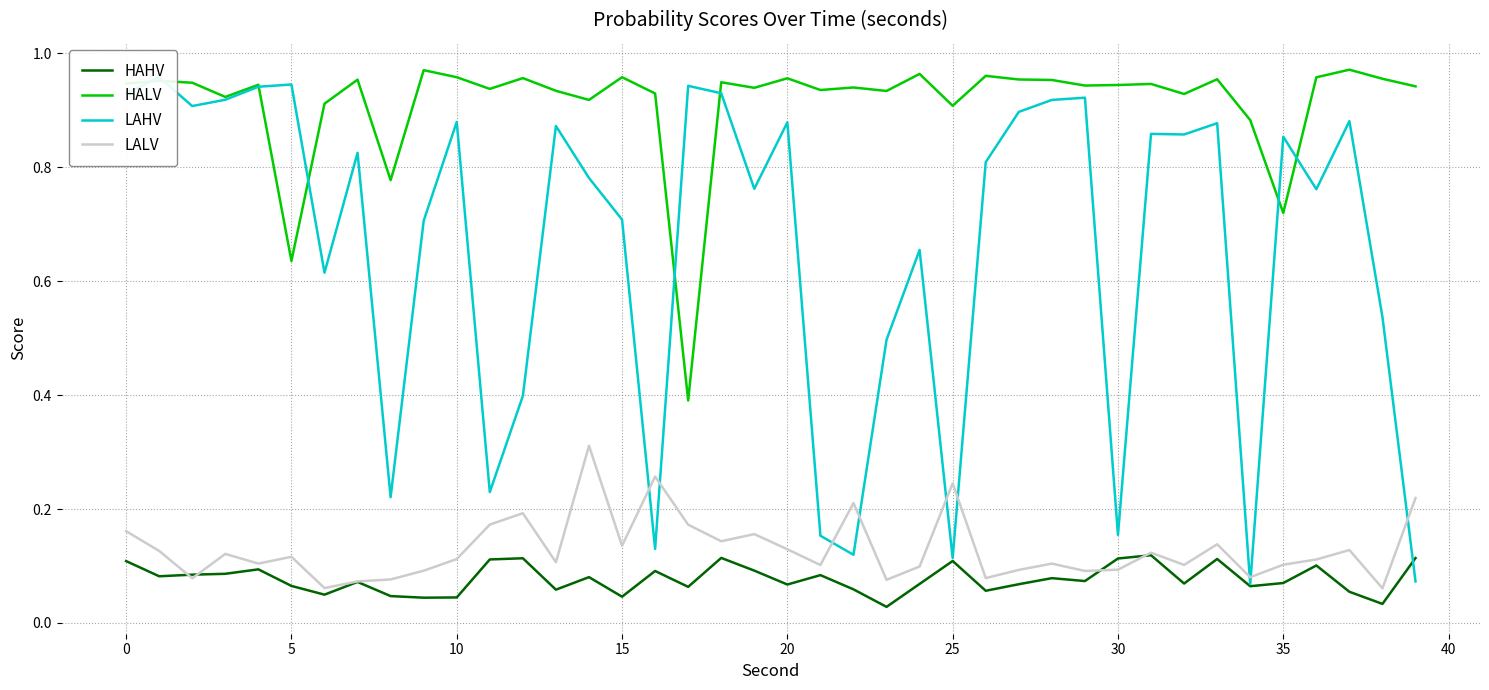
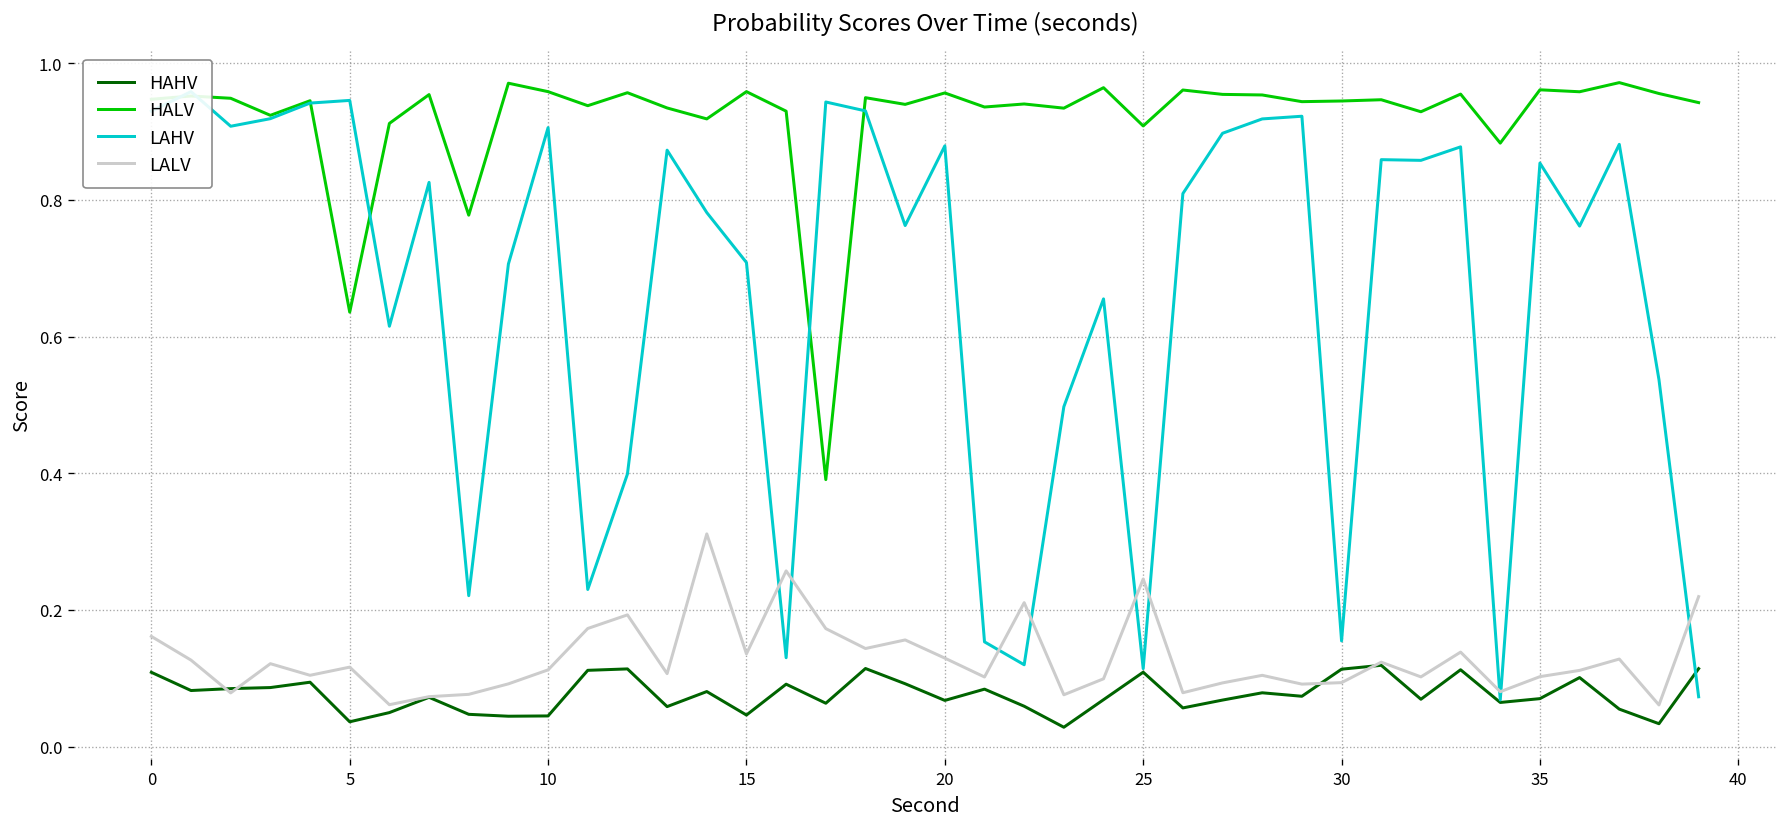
HAHV, 5: 0.07 -> 0.04
LAHV, 10: 0.88 -> 0.91
HALV, 35: 0.72 -> 0.96
